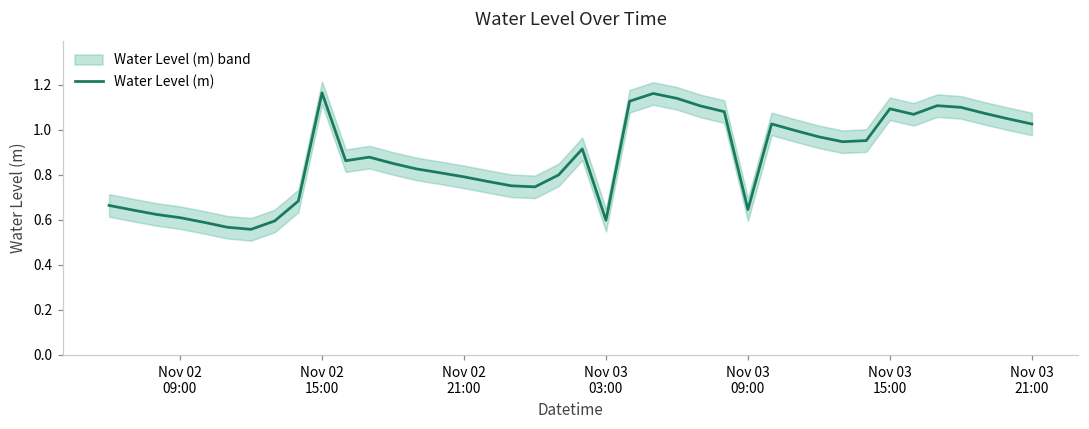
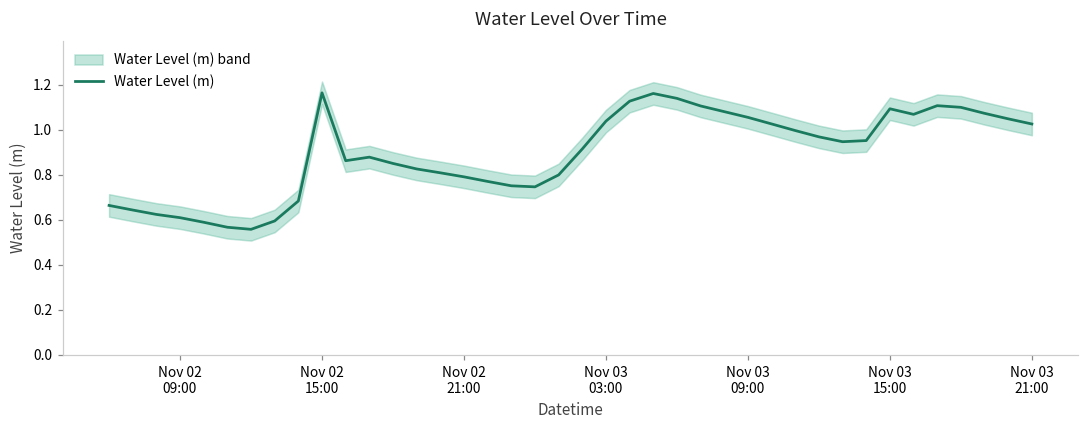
Water Level (m), Nov 03 03:00: 0.60 -> 1.04
Water Level (m), Nov 03 09:00: 0.65 -> 1.06
